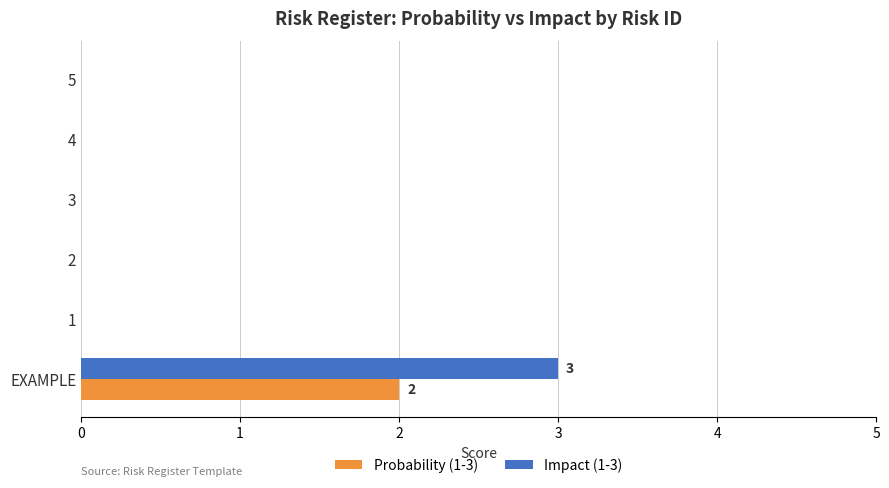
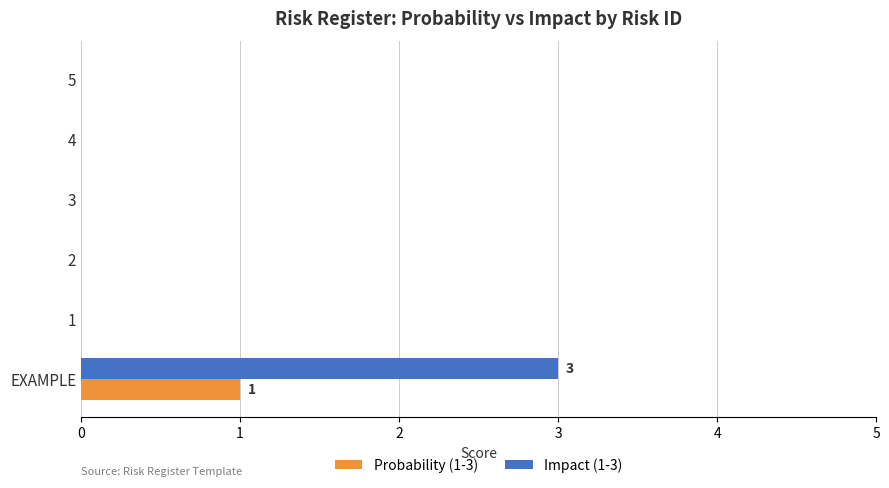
Probability (1-3), EXAMPLE: 2 -> 1
